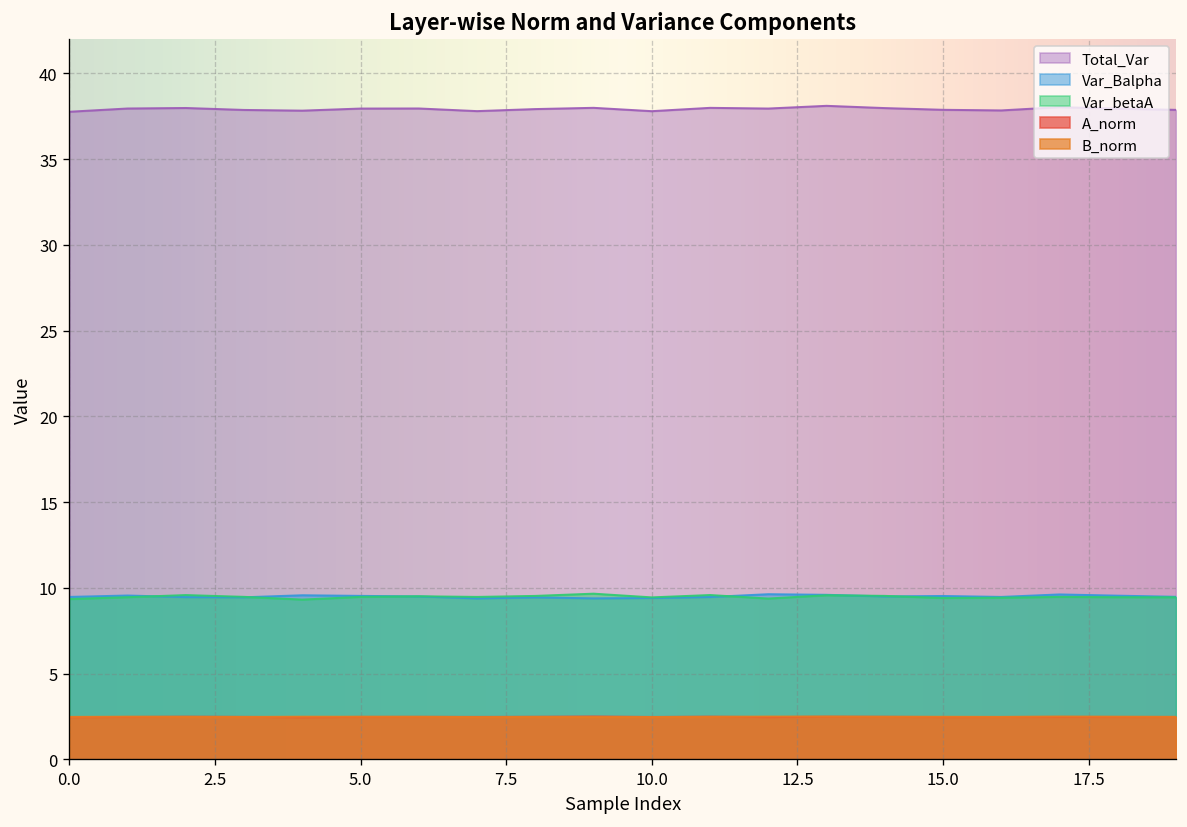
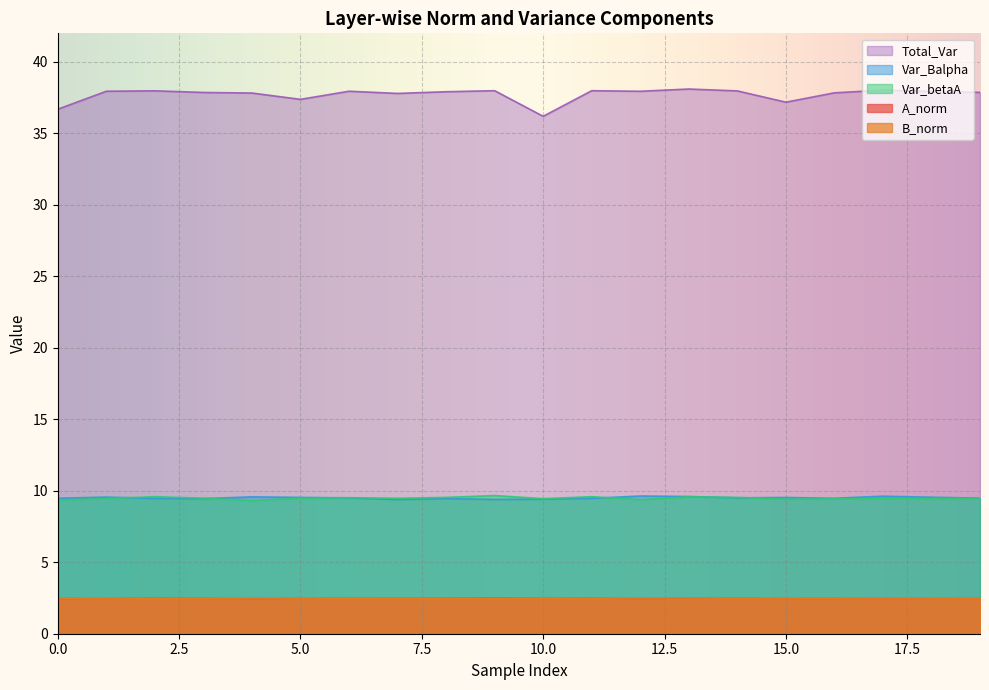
Total_Var, 0.0: 37.8 -> 36.7
Total_Var, 5.0: 37.9 -> 37.4
Total_Var, 10.0: 37.8 -> 36.2
Total_Var, 15.0: 37.9 -> 37.2
